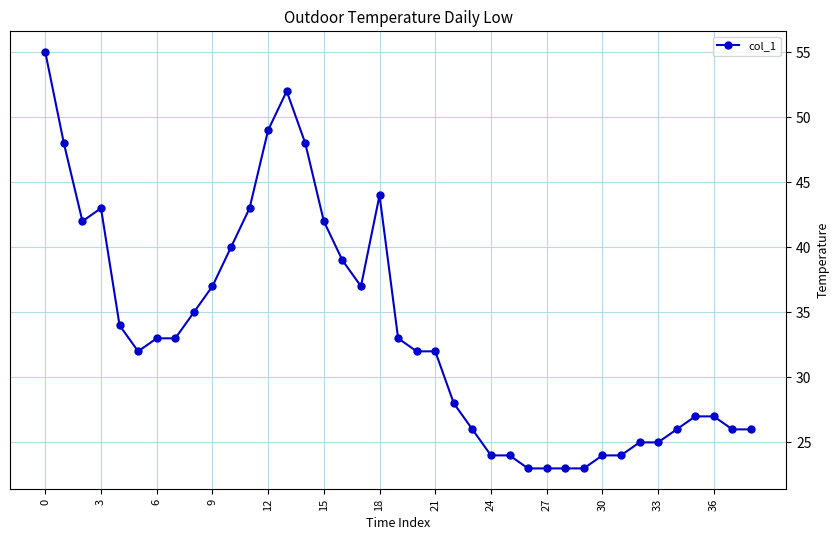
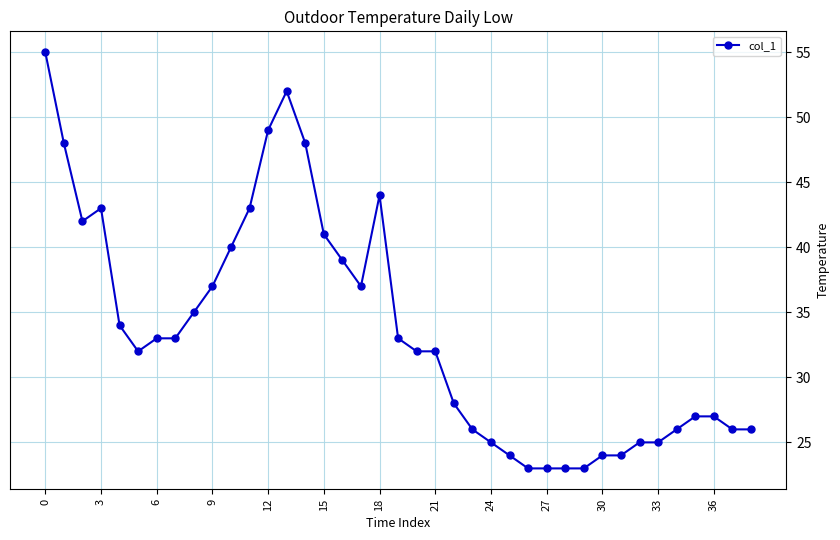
15: 42 -> 41
24: 24 -> 25
